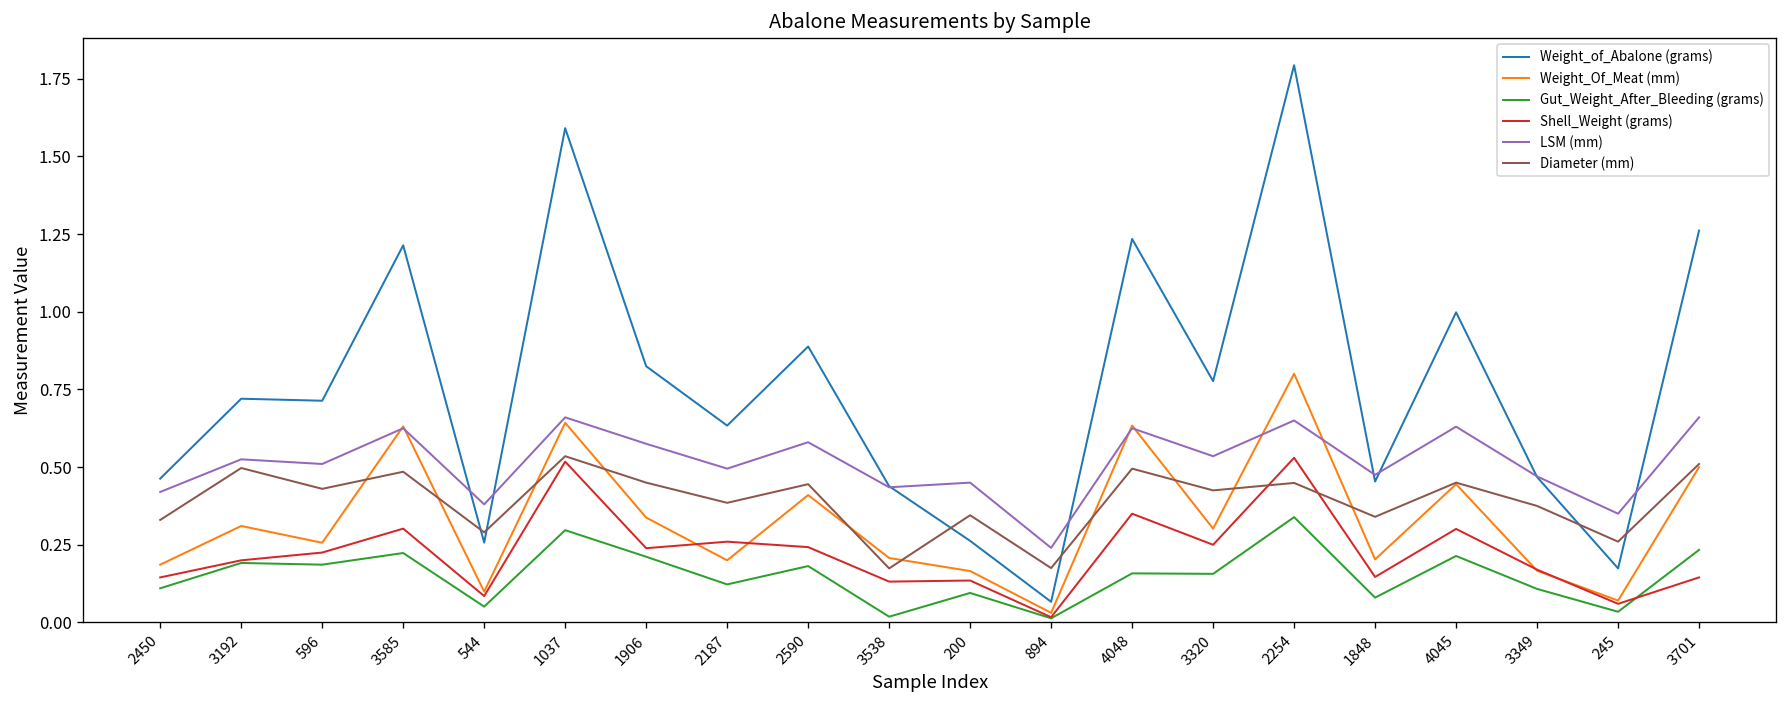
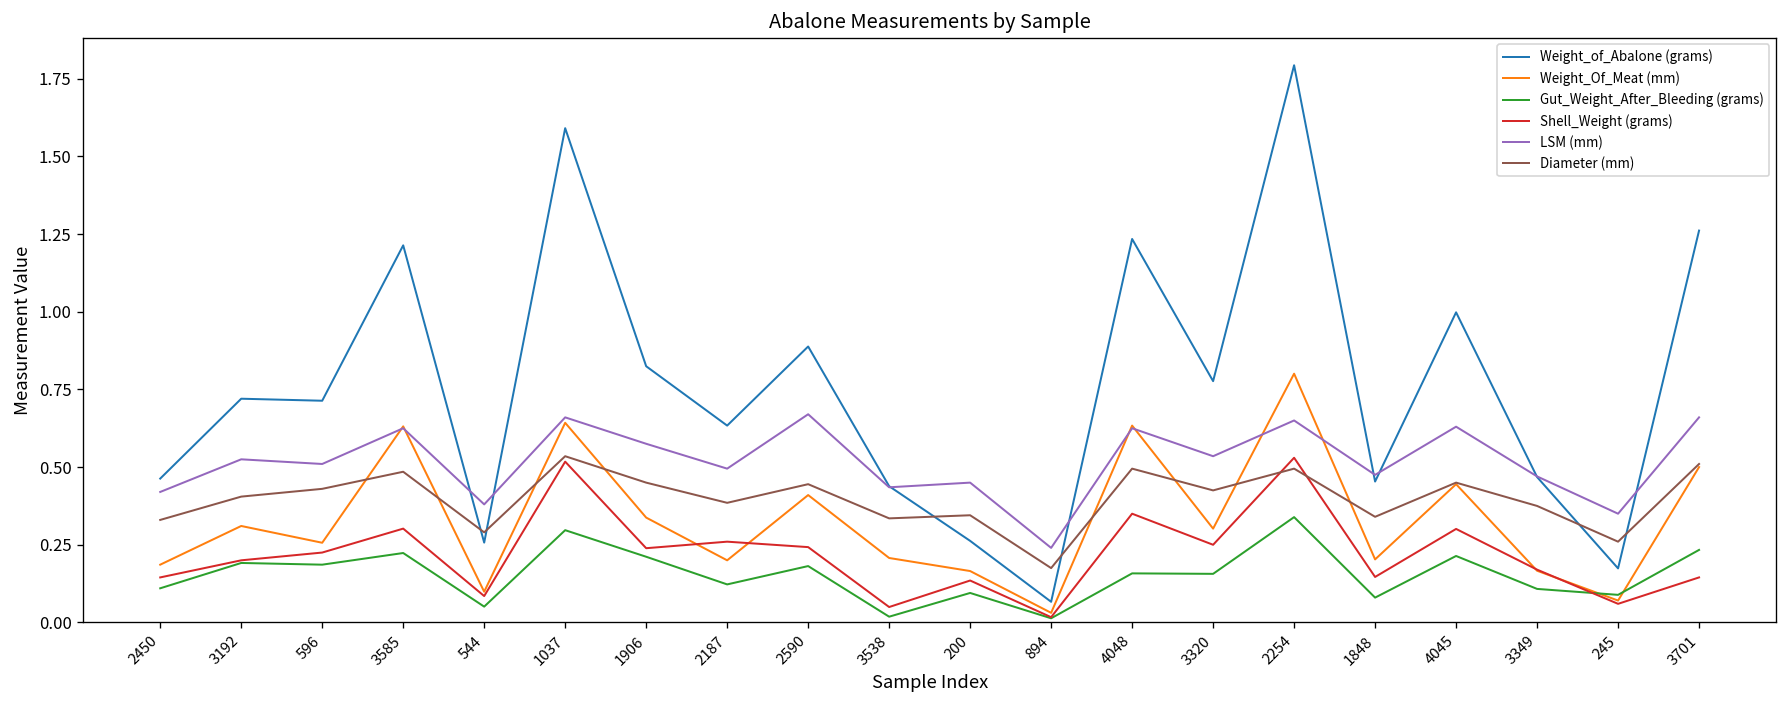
Diameter (mm), 3192: 0.50 -> 0.41
LSM (mm), 2590: 0.58 -> 0.67
Shell_Weight (grams), 3538: 0.13 -> 0.05
Diameter (mm), 3538: 0.17 -> 0.34
Diameter (mm), 2254: 0.45 -> 0.50
Gut_Weight_After_Bleeding (grams), 245: 0.03 -> 0.09
